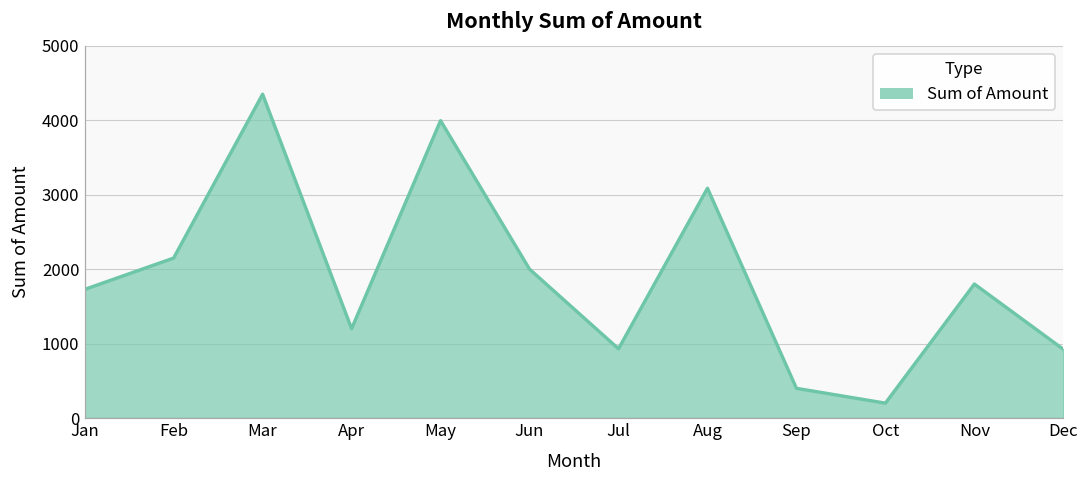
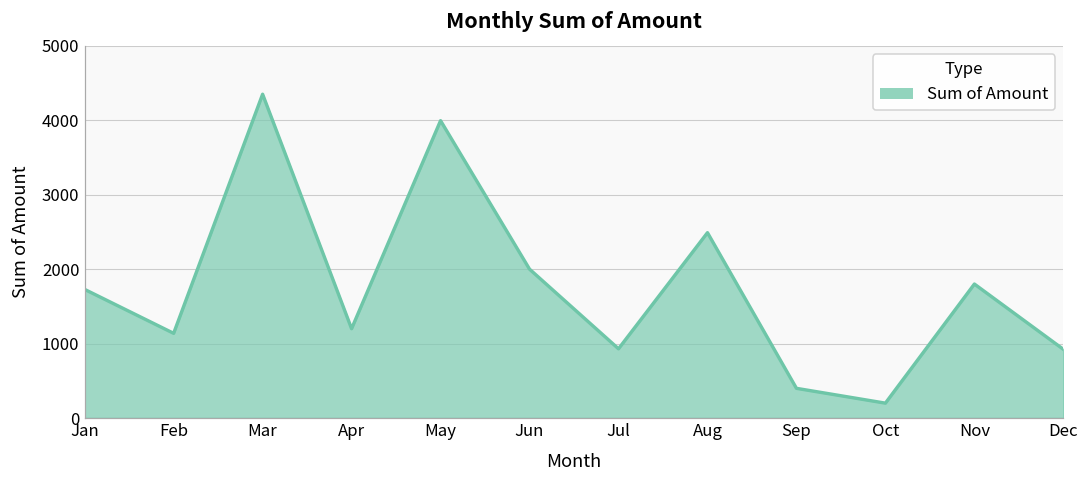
Feb: 2100 -> 1100
Aug: 3100 -> 2500
